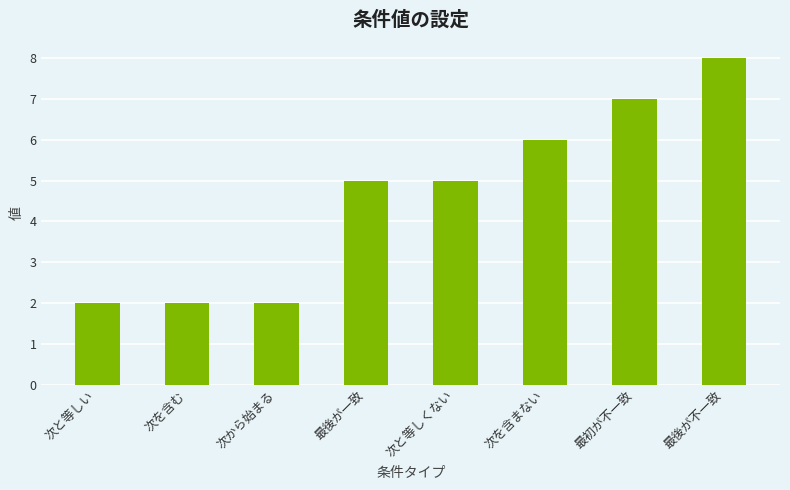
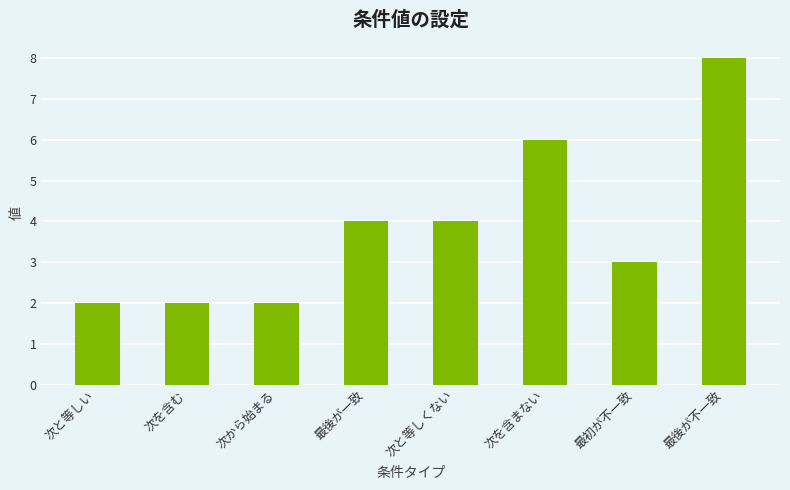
最後が一致: 5 -> 4
次と等しくない: 5 -> 4
最初が不一致: 7 -> 3
